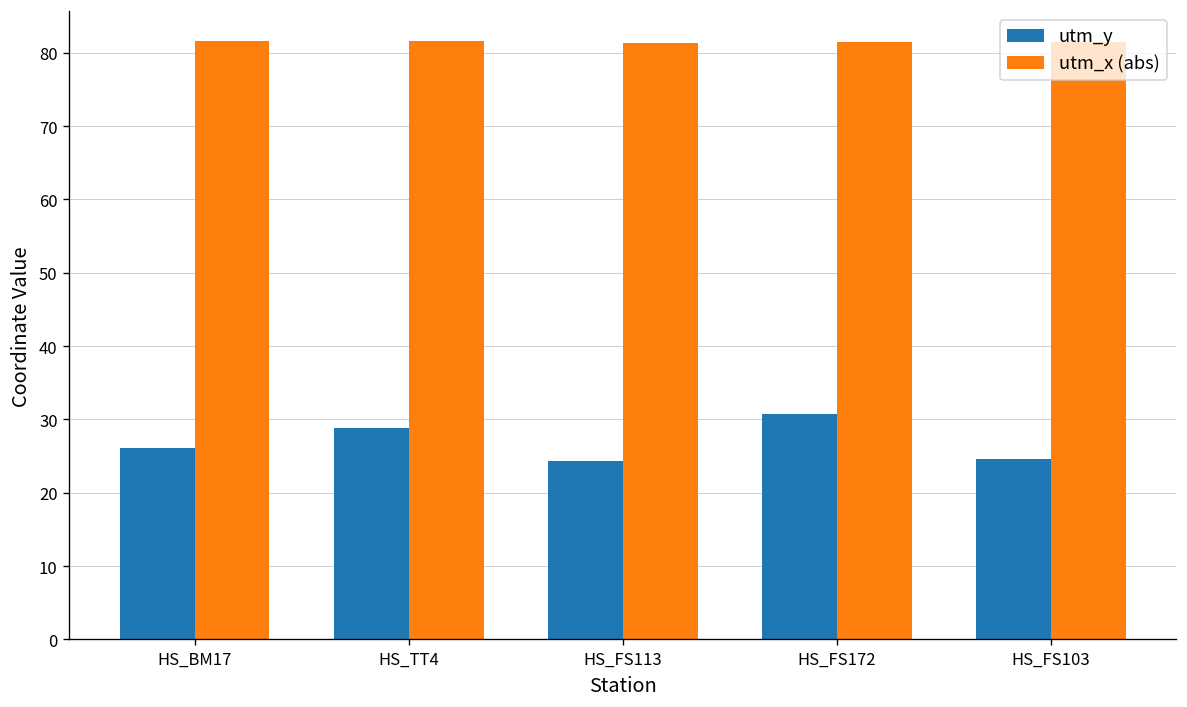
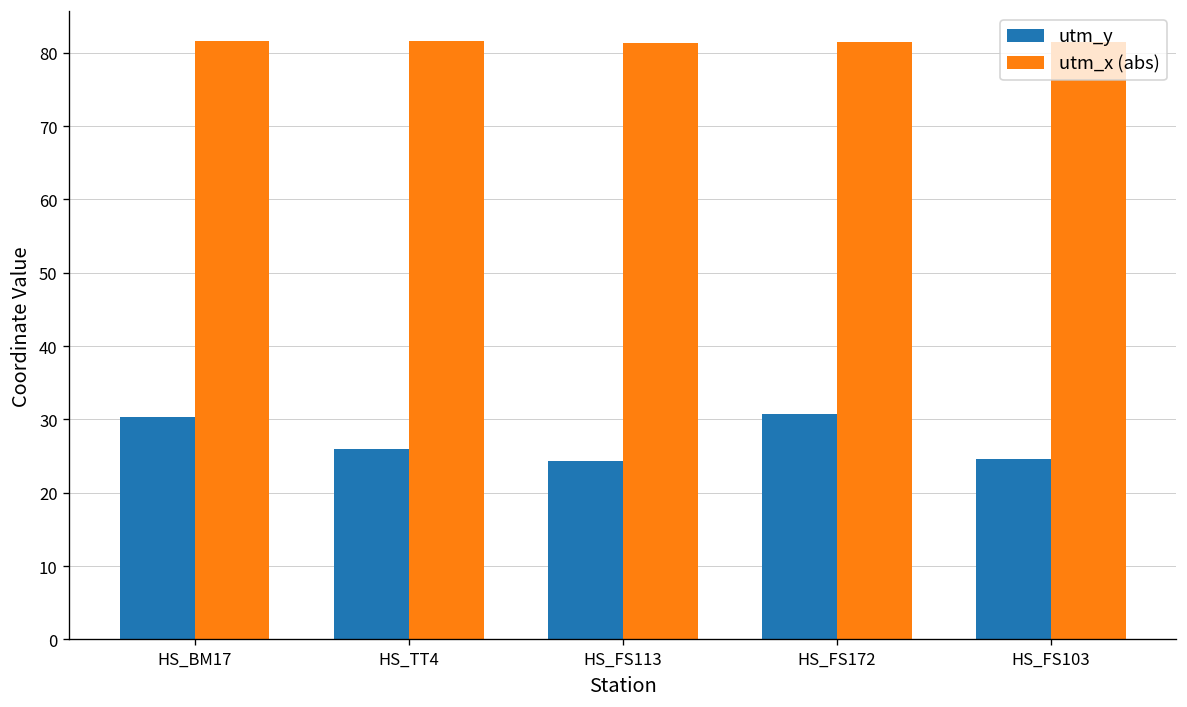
utm_y, HS_BM17: 26 -> 30
utm_y, HS_TT4: 29 -> 26
